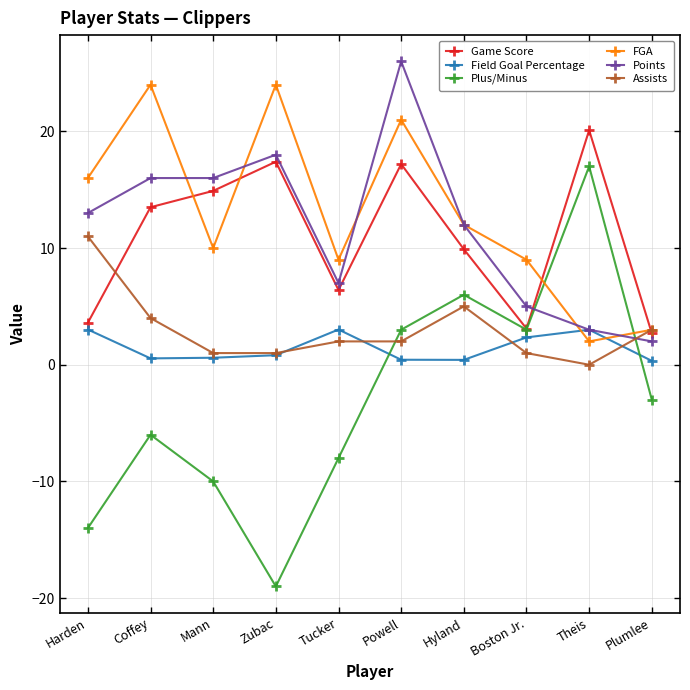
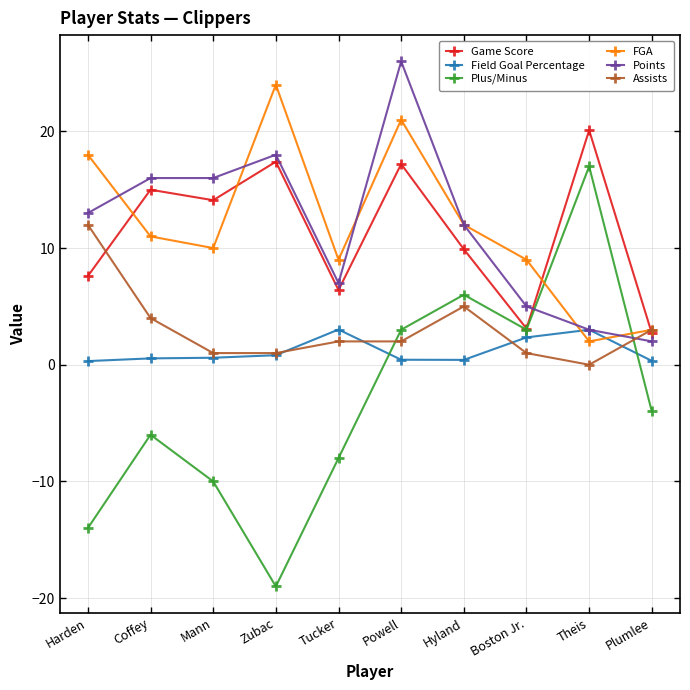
Game Score, Harden: 3.6 -> 7.6
Field Goal Percentage, Harden: 3.0 -> 0.3
FGA, Harden: 16 -> 18
Assists, Harden: 11 -> 12
Game Score, Coffey: 13.5 -> 15.0
FGA, Coffey: 24 -> 11
Game Score, Mann: 14.9 -> 14.1
Plus/Minus, Plumlee: -3 -> -4
